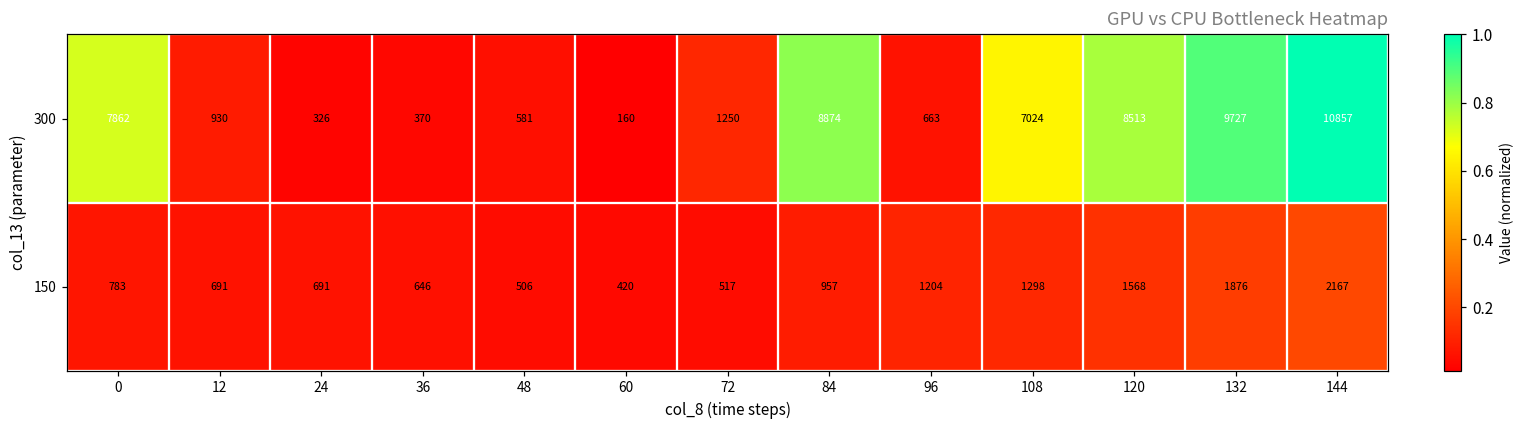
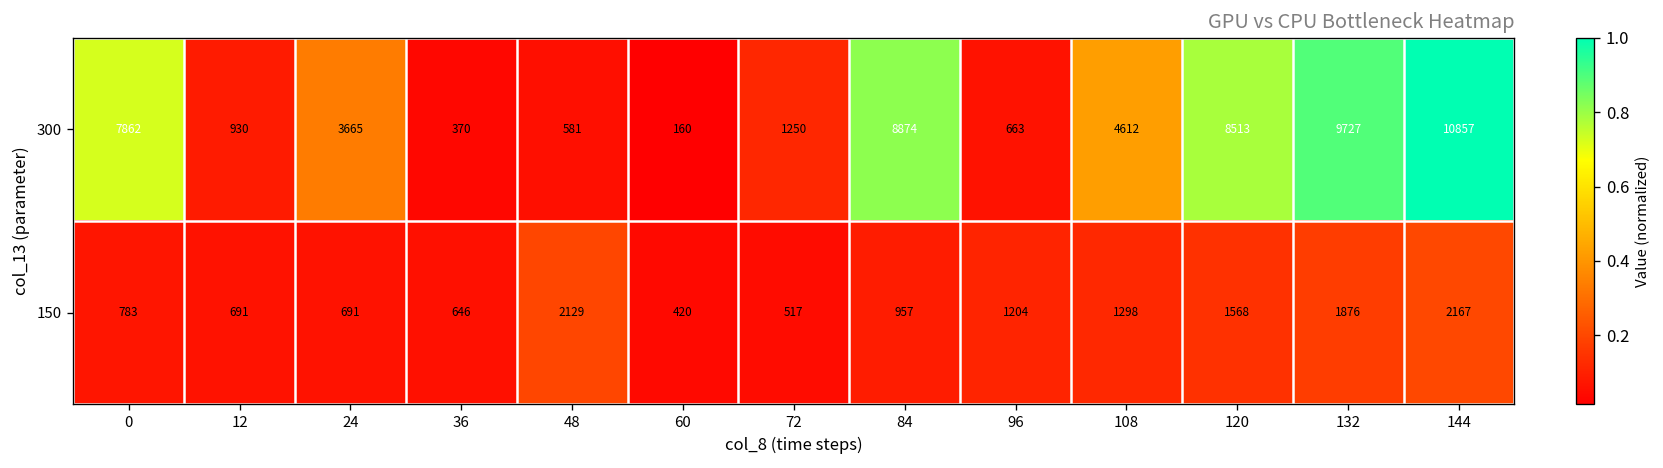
300, 24: 326 -> 3665
300, 108: 7024 -> 4612
150, 48: 506 -> 2129
